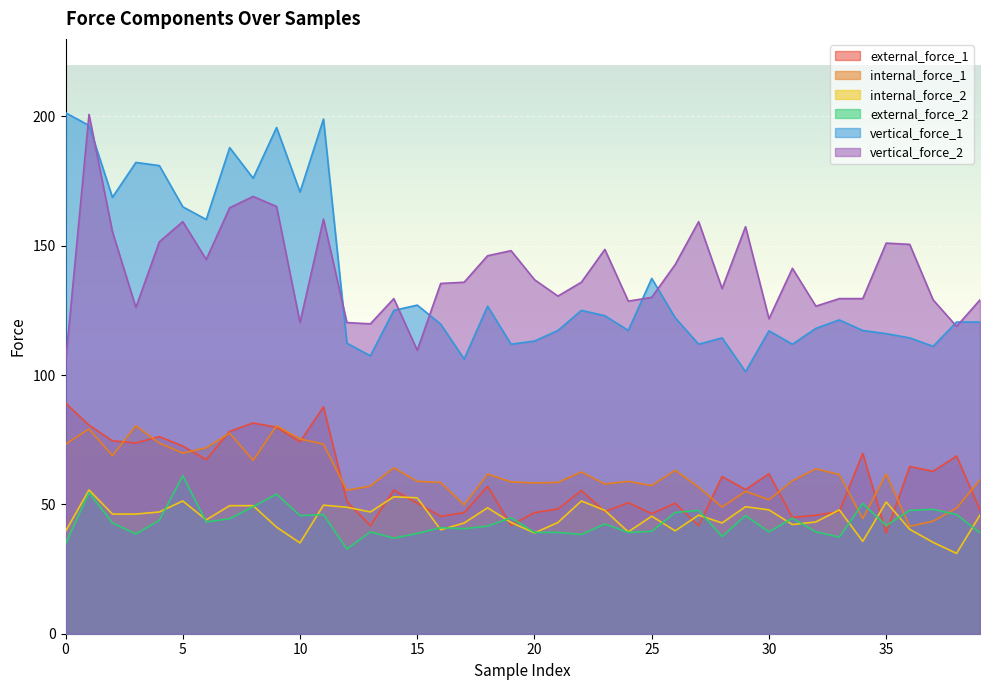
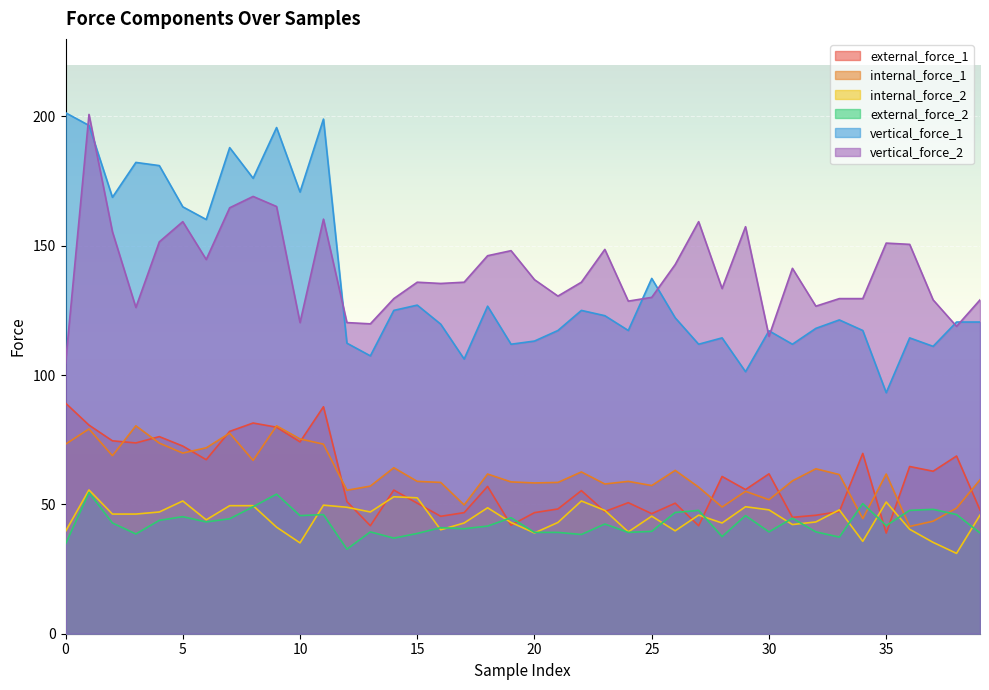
external_force_2, 5: 61 -> 45
vertical_force_2, 15: 110 -> 136
vertical_force_2, 30: 122 -> 115
vertical_force_1, 35: 116 -> 93
